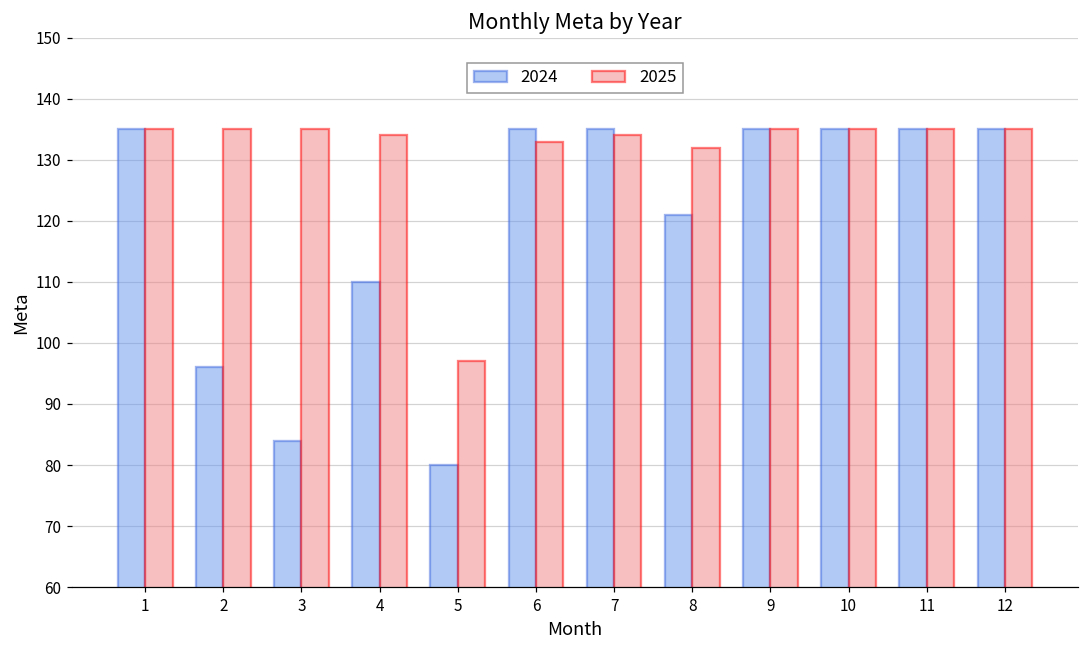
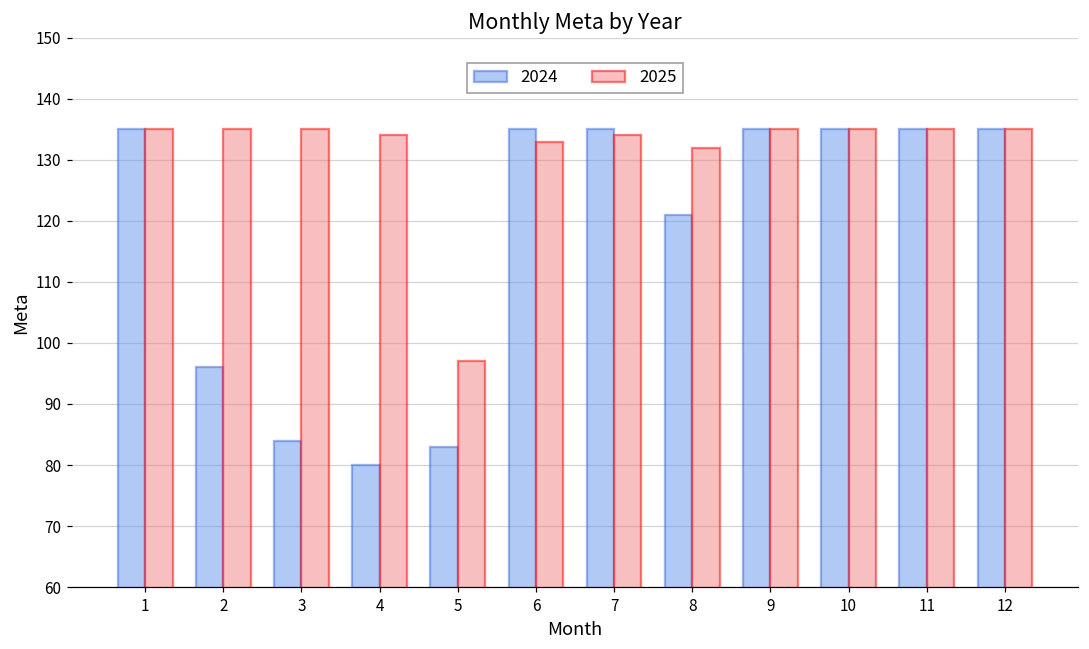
2024, 4: 110 -> 80
2024, 5: 80 -> 83
